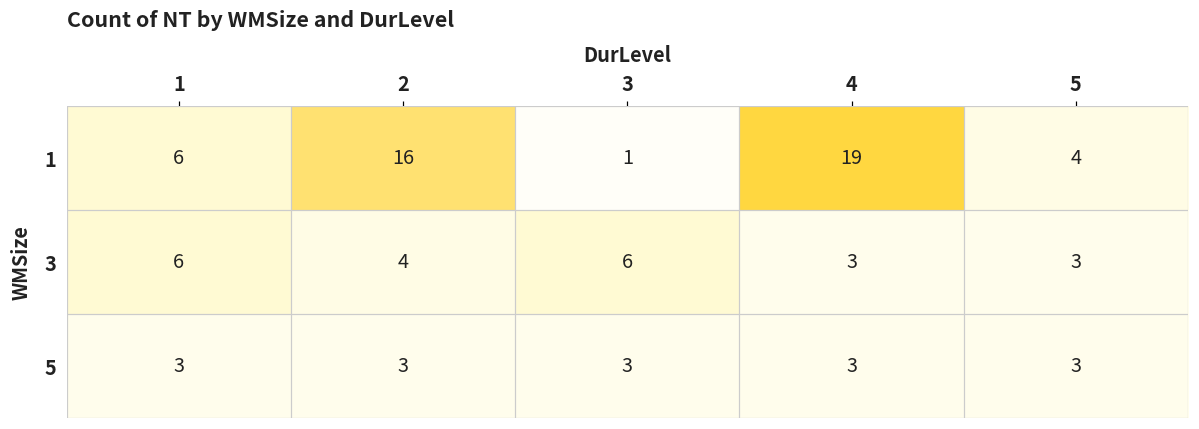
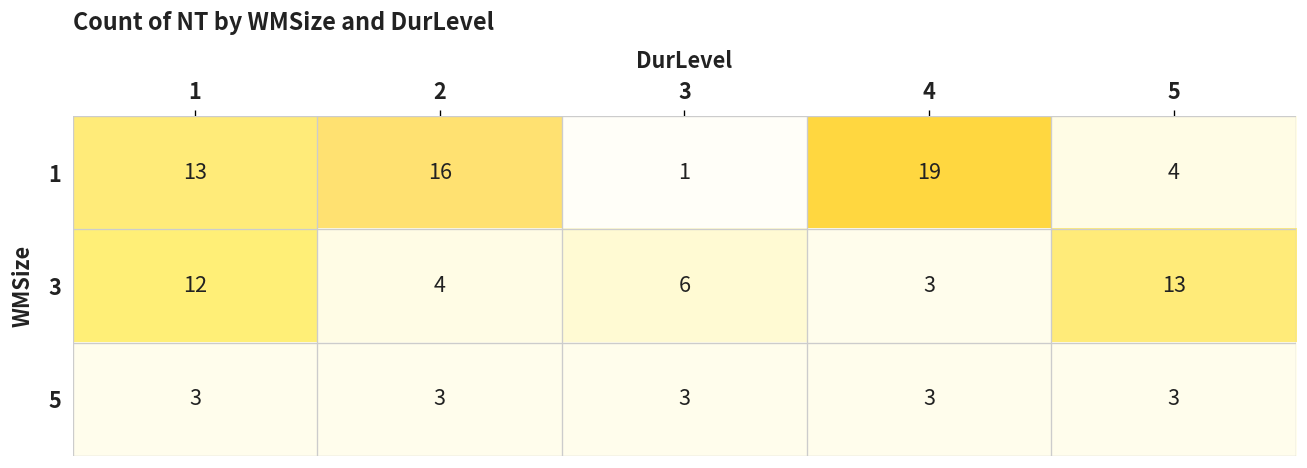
1, 1: 6 -> 13
3, 1: 6 -> 12
3, 5: 3 -> 13
